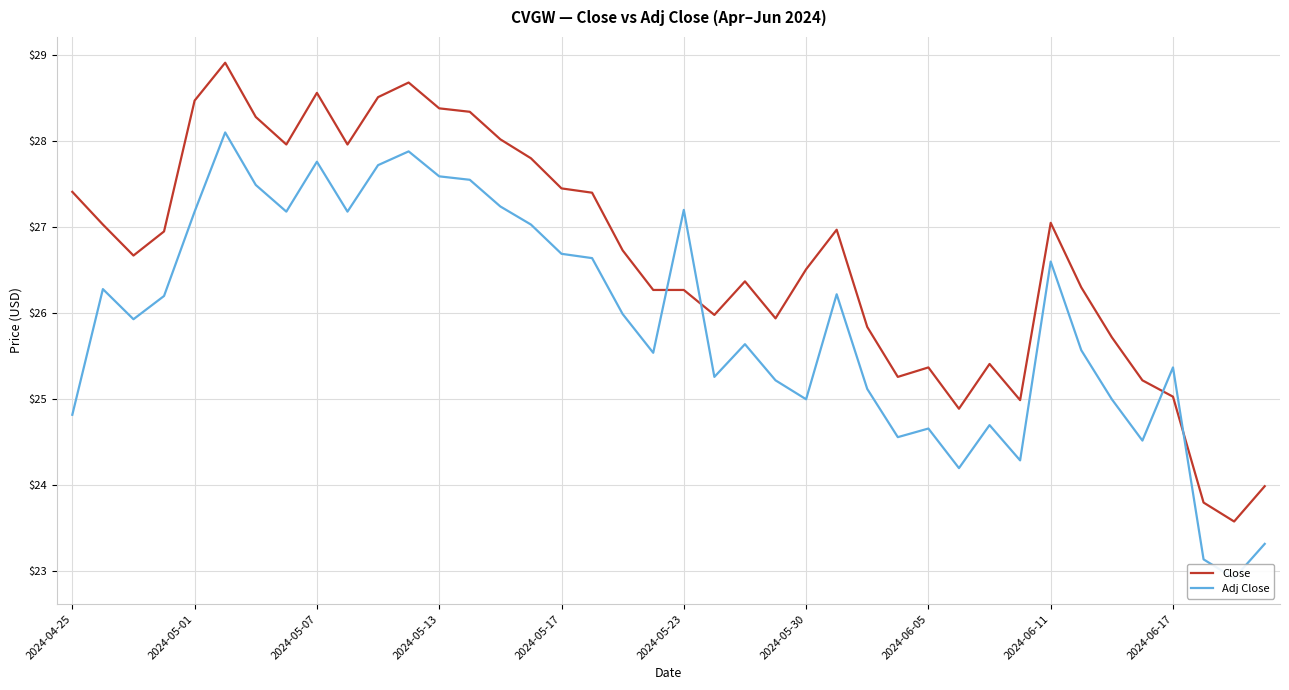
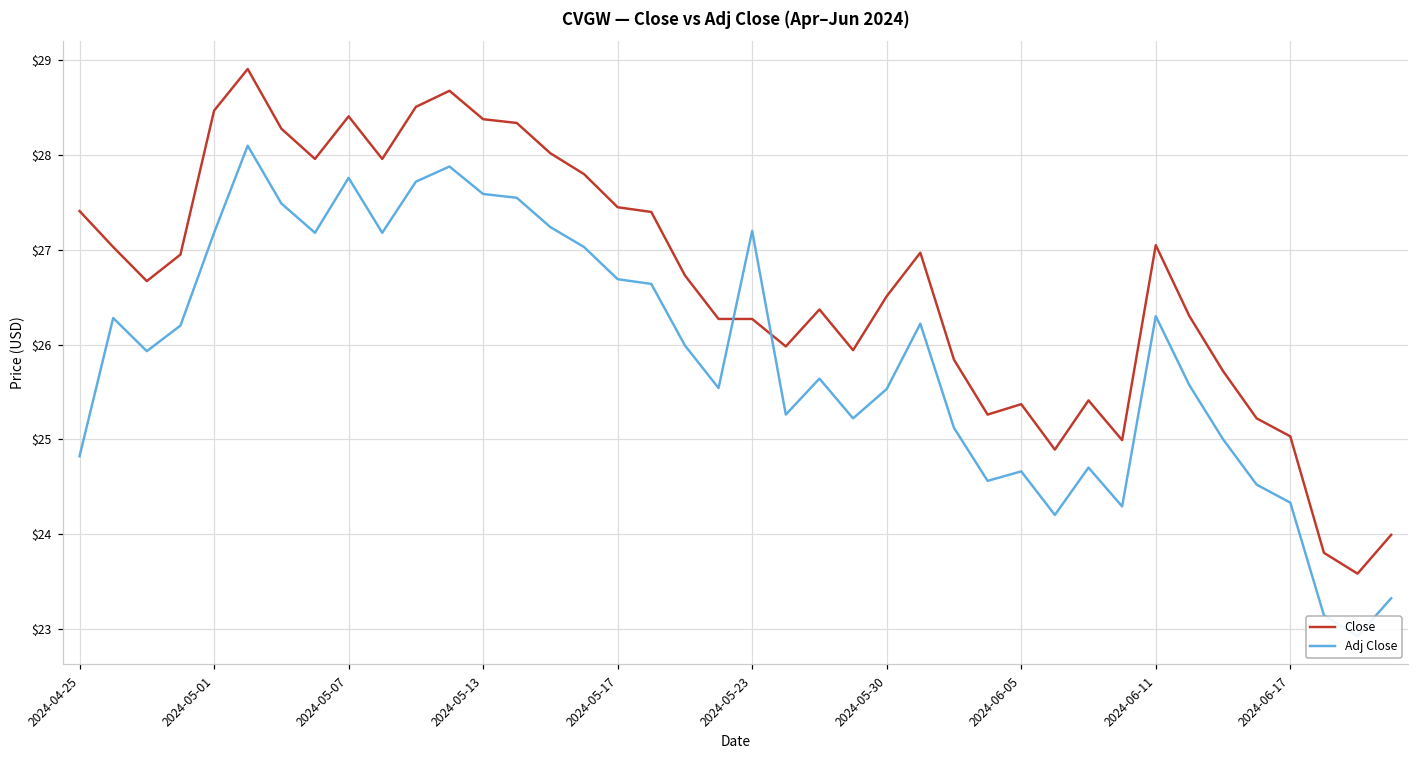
Close, 2024-05-07: $28.6 -> $28.4
Adj Close, 2024-05-30: $25.0 -> $25.5
Adj Close, 2024-06-11: $26.6 -> $26.3
Adj Close, 2024-06-17: $25.4 -> $24.3
